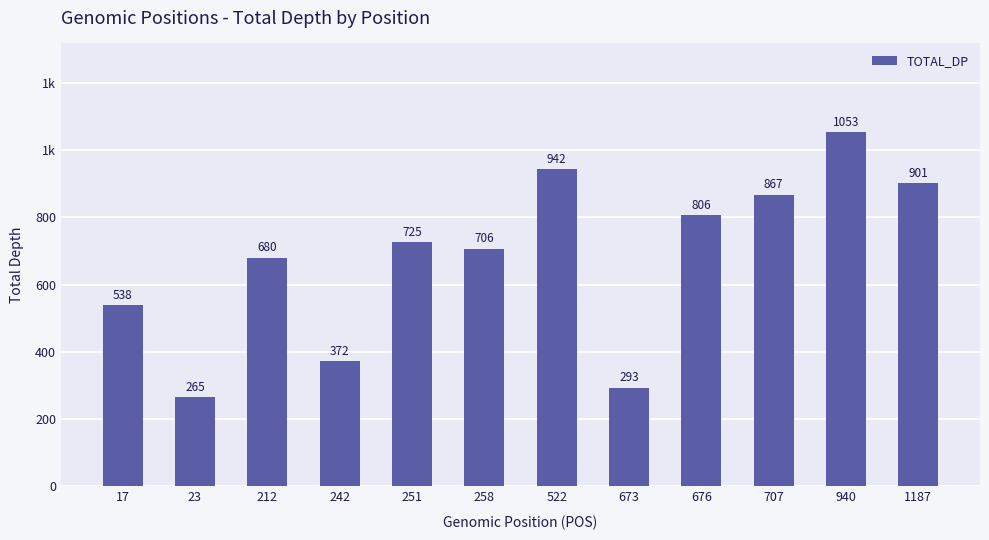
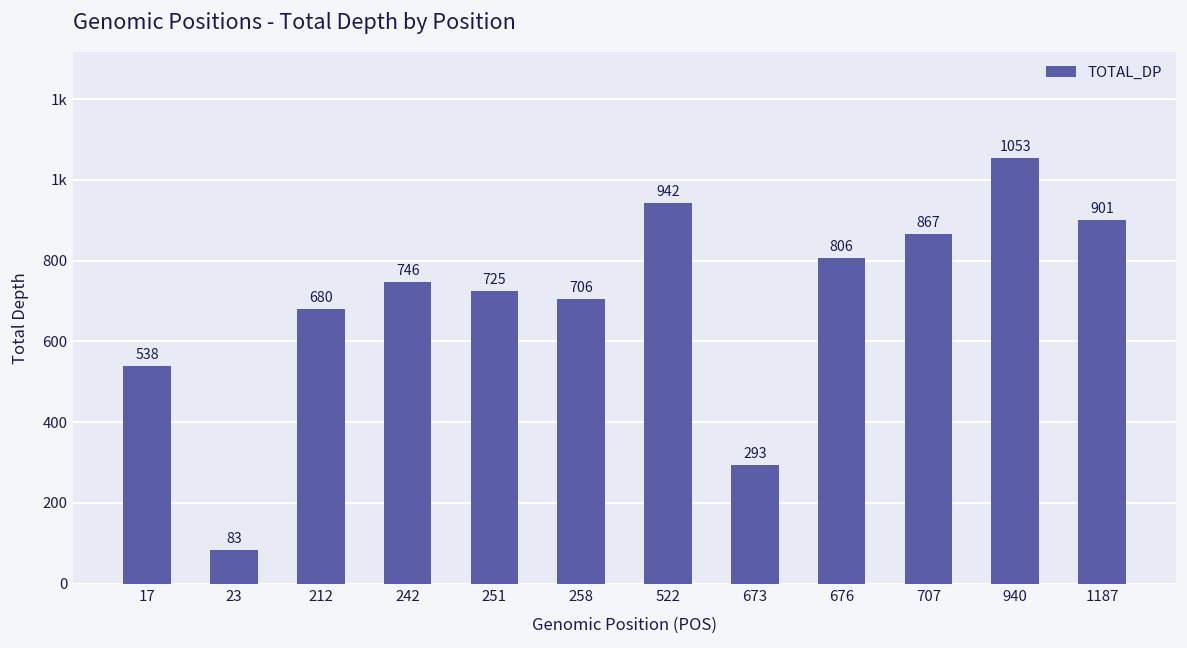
23: 265 -> 83
242: 372 -> 746
